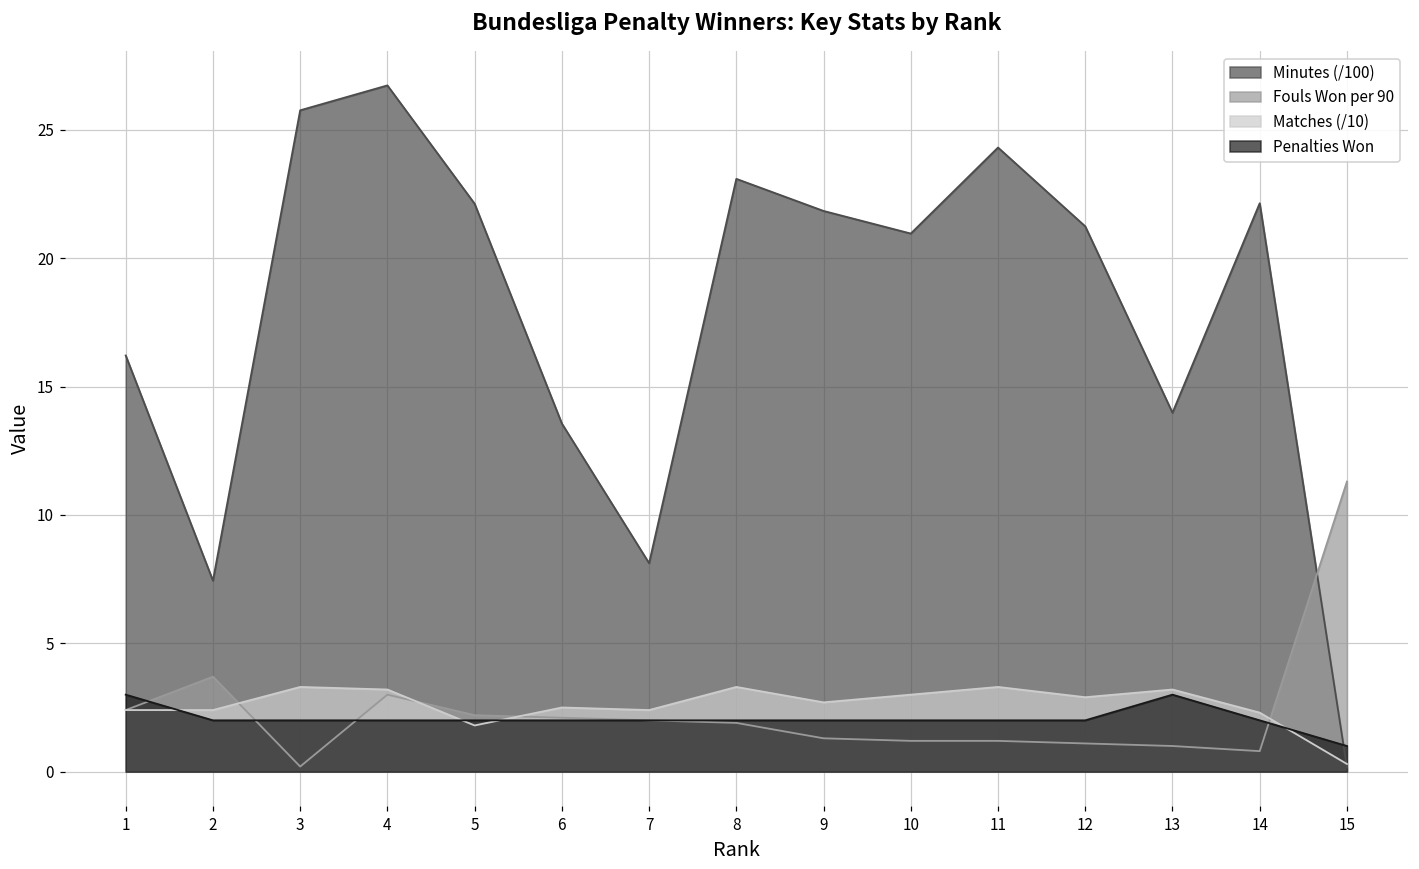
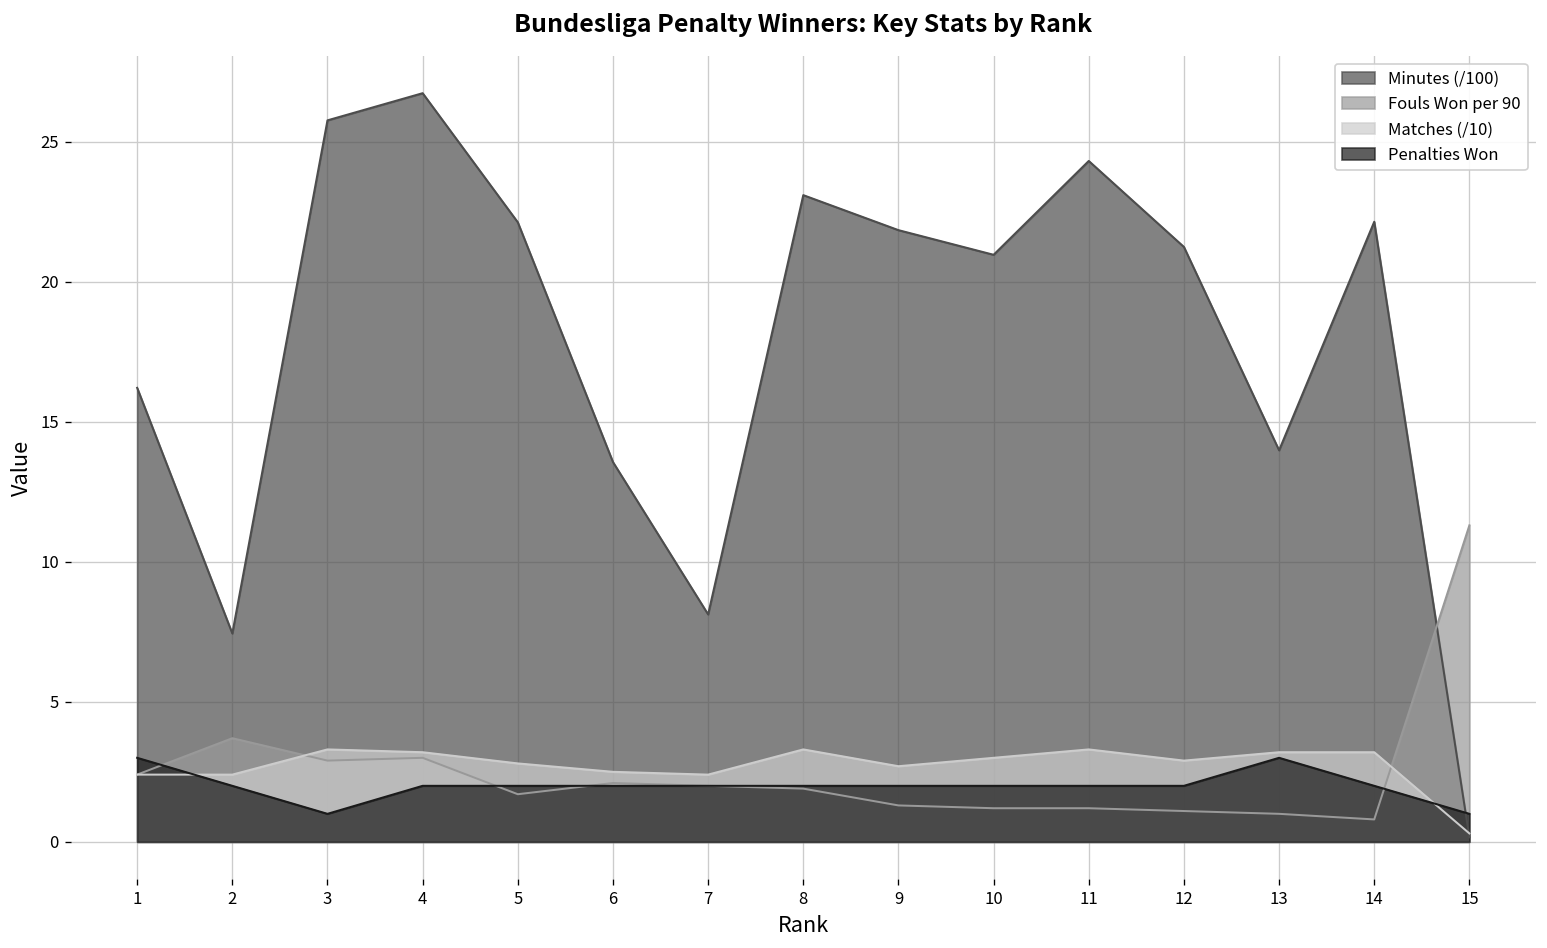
Fouls Won per 90, 3: 0.2 -> 2.9
Penalties Won, 3: 2 -> 1
Fouls Won per 90, 5: 2.2 -> 1.7
Matches (/10), 5: 1.8 -> 2.8
Matches (/10), 14: 2.3 -> 3.2
